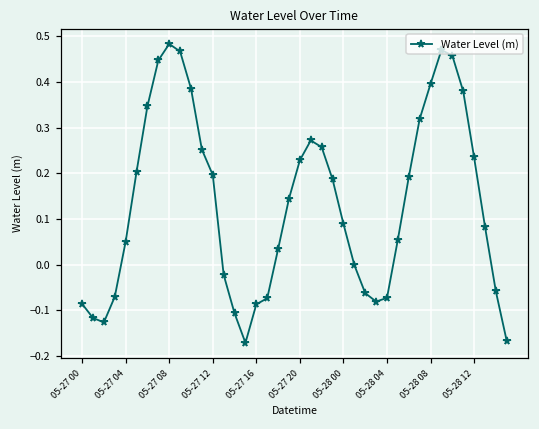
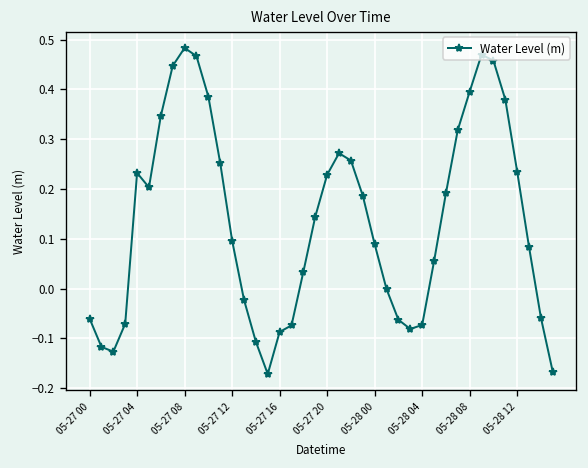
05-27 00: -0.09 -> -0.06
05-27 04: 0.05 -> 0.23
05-27 12: 0.20 -> 0.10
